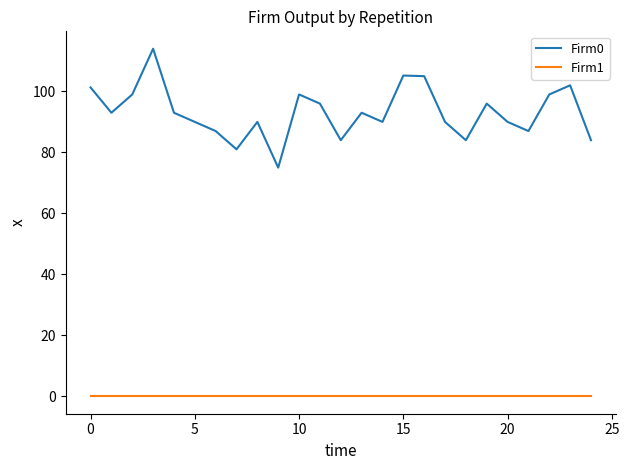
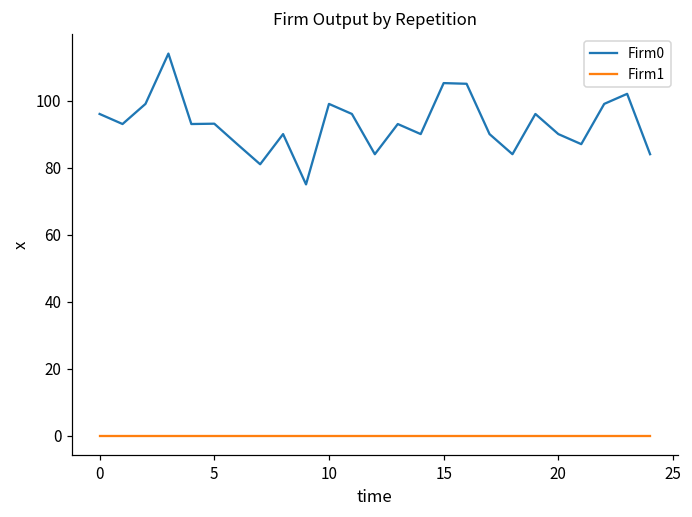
Firm0, 0: 101 -> 96
Firm0, 5: 90 -> 93
